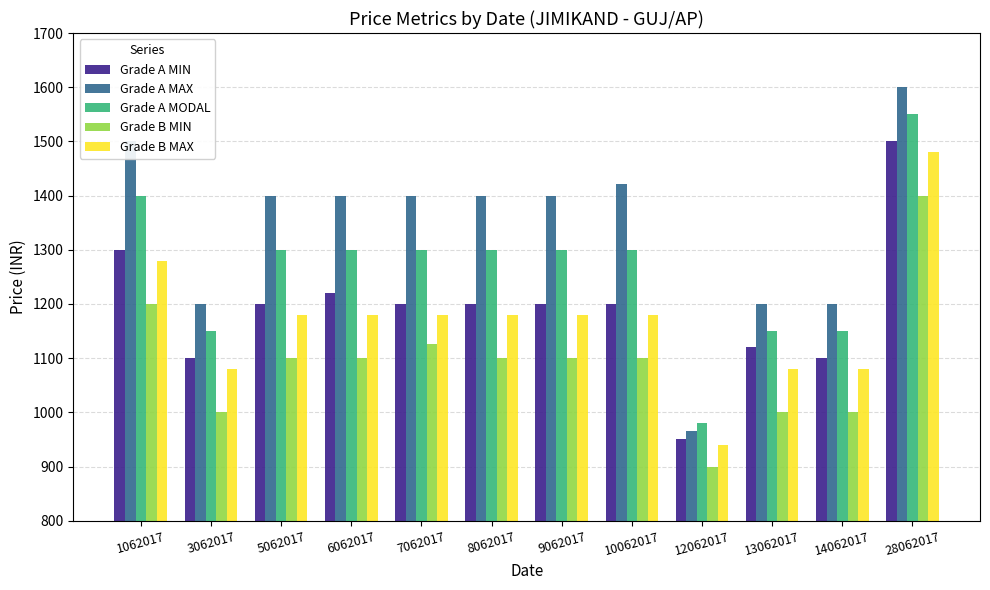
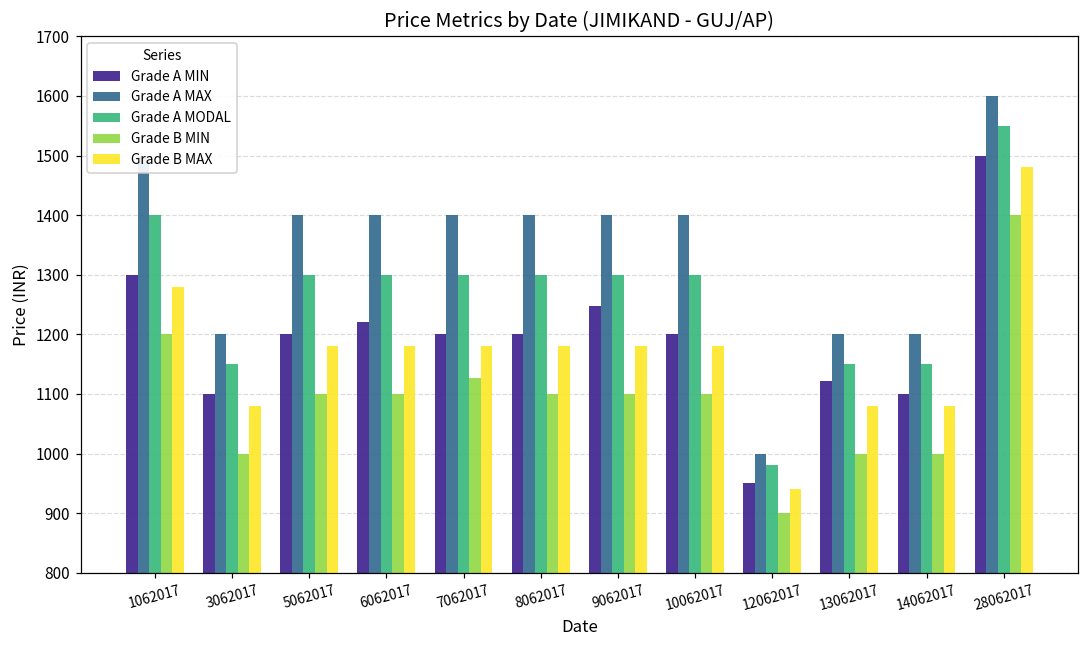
Grade A MIN, 9062017: 1200 -> 1250
Grade A MAX, 10062017: 1420 -> 1400
Grade A MAX, 12062017: 970 -> 1000
